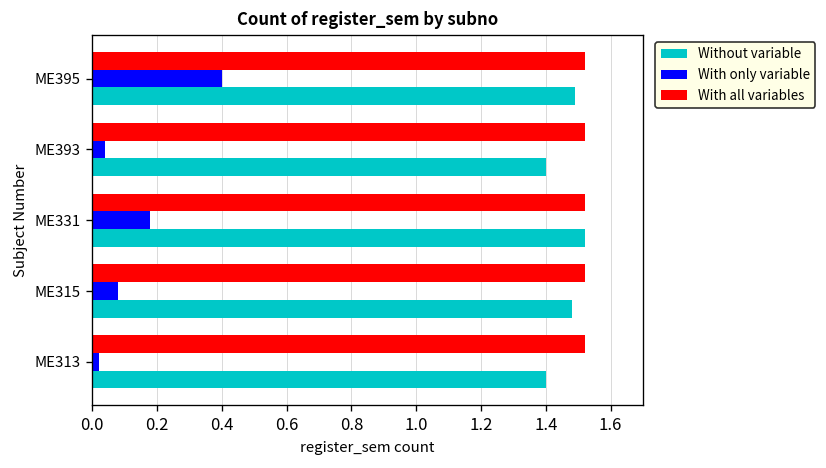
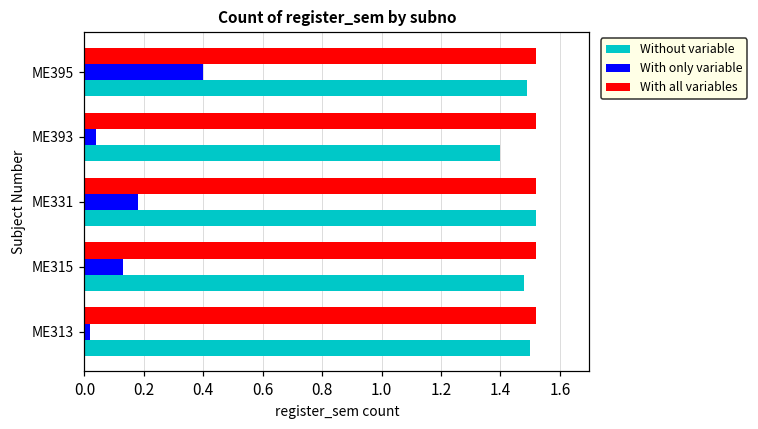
With only variable, ME315: 0.08 -> 0.13
Without variable, ME313: 1.4 -> 1.5
